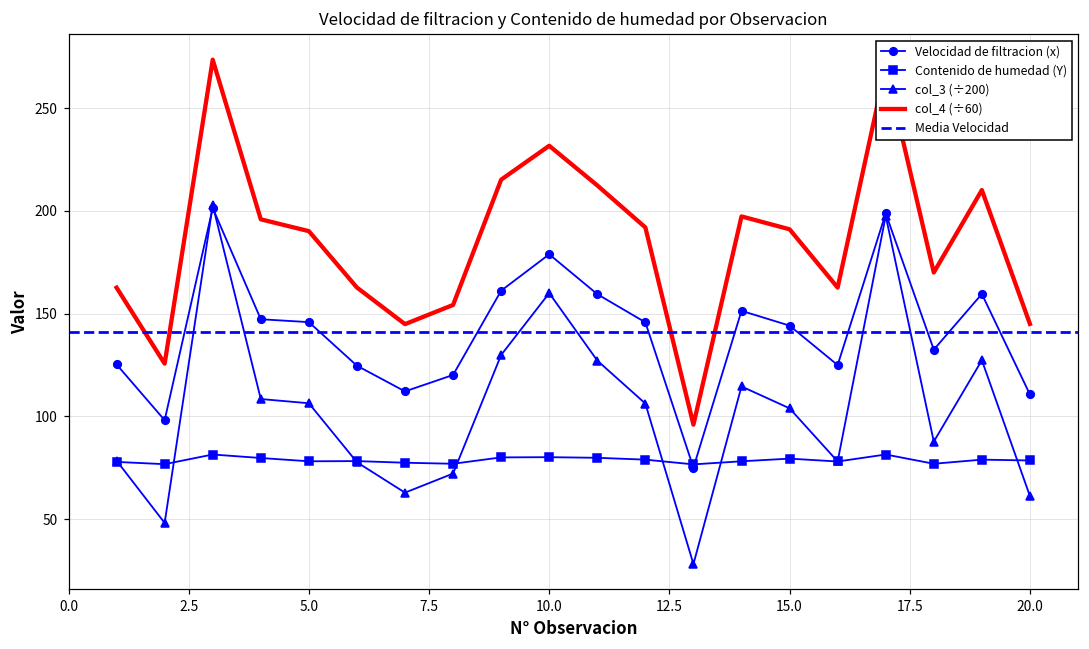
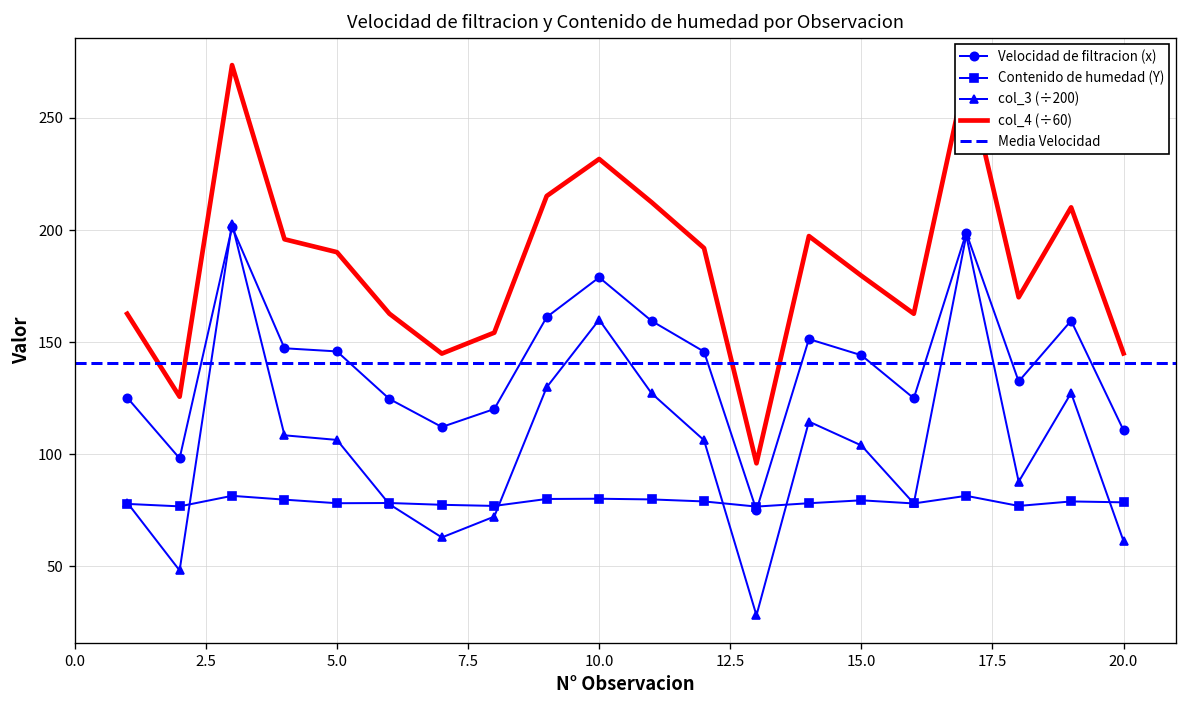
col_4 (÷60), 15.0: 191 -> 180
